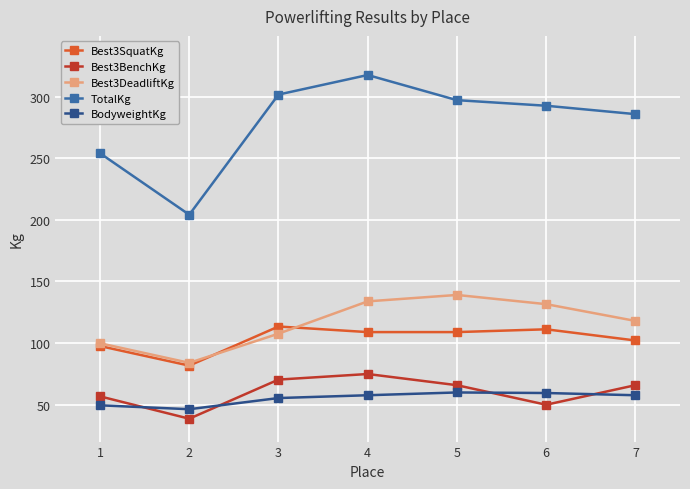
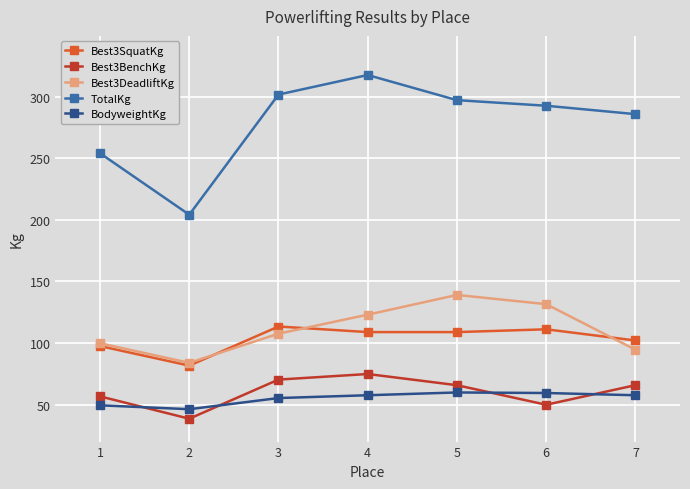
Best3DeadliftKg, 4: 134 -> 123
Best3DeadliftKg, 7: 118 -> 95
